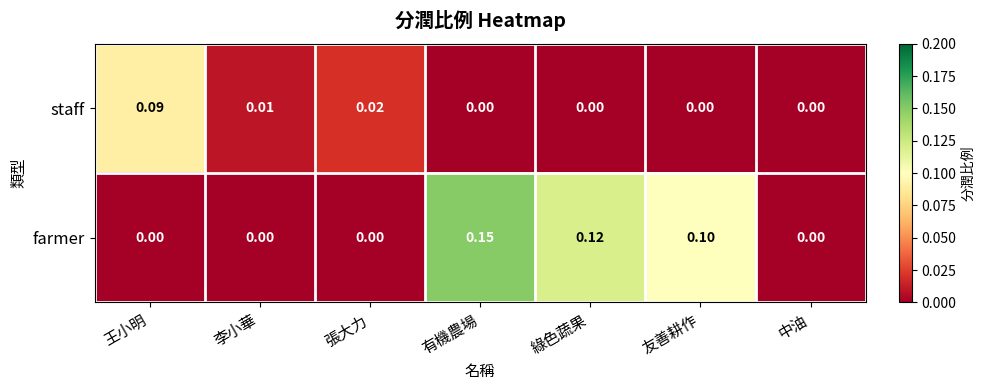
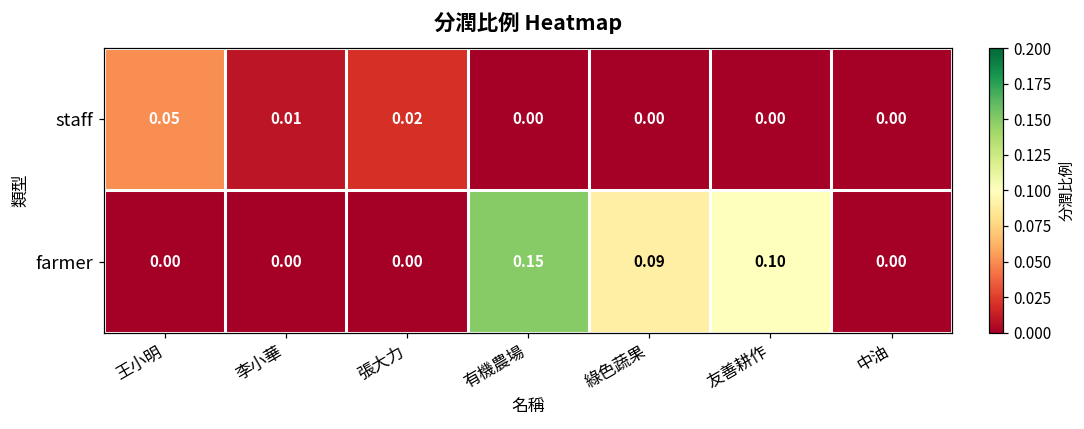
staff, 王小明: 0.09 -> 0.05
farmer, 綠色蔬果: 0.12 -> 0.09
